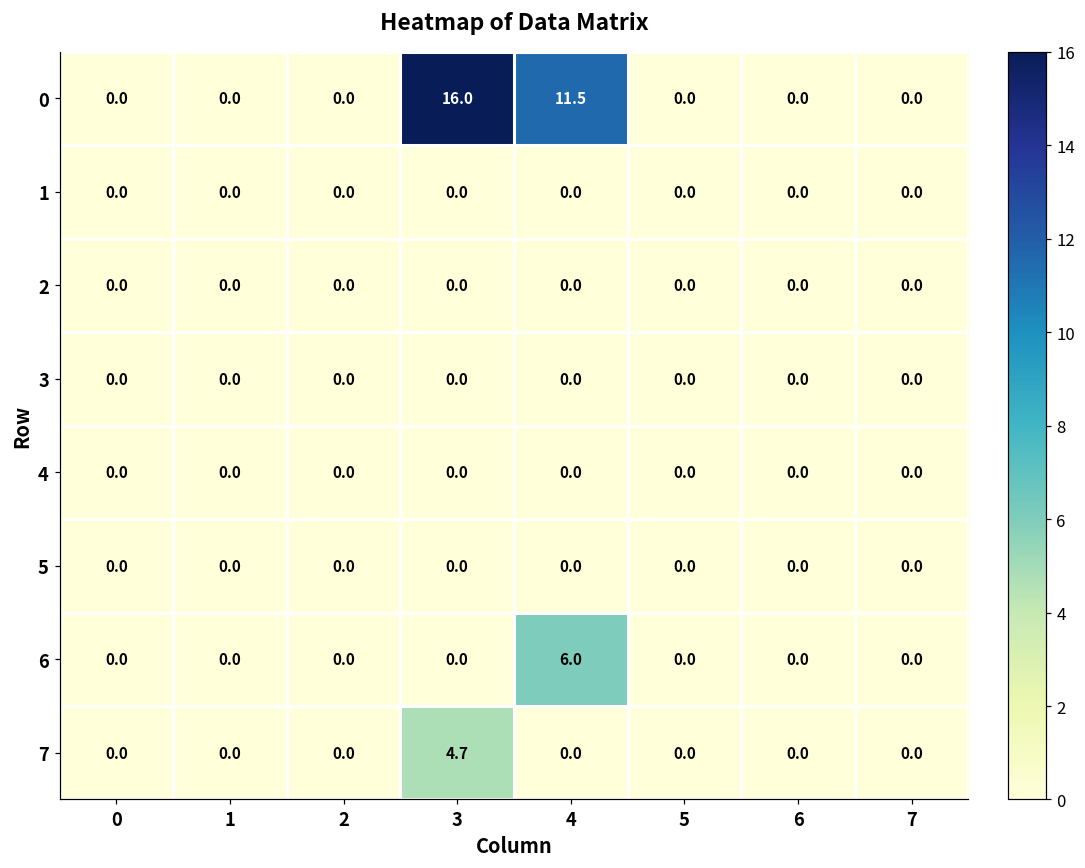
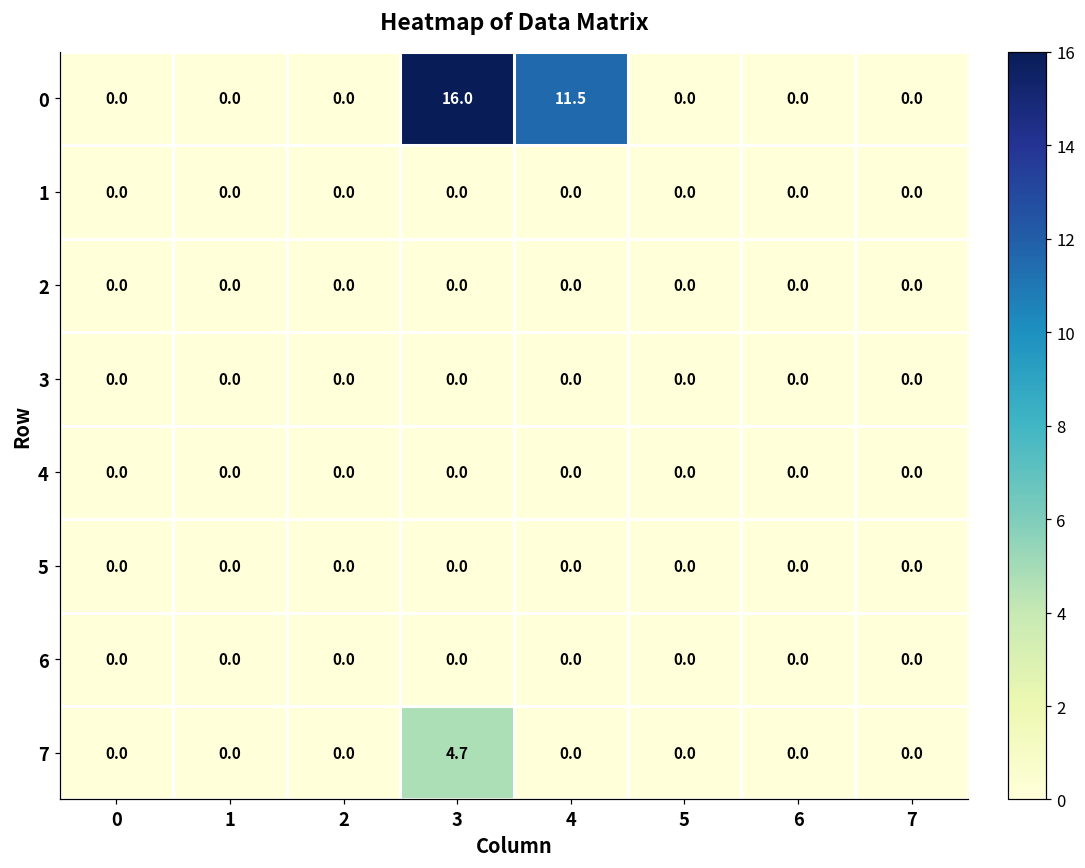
6, 4: 6.0 -> 0.0
